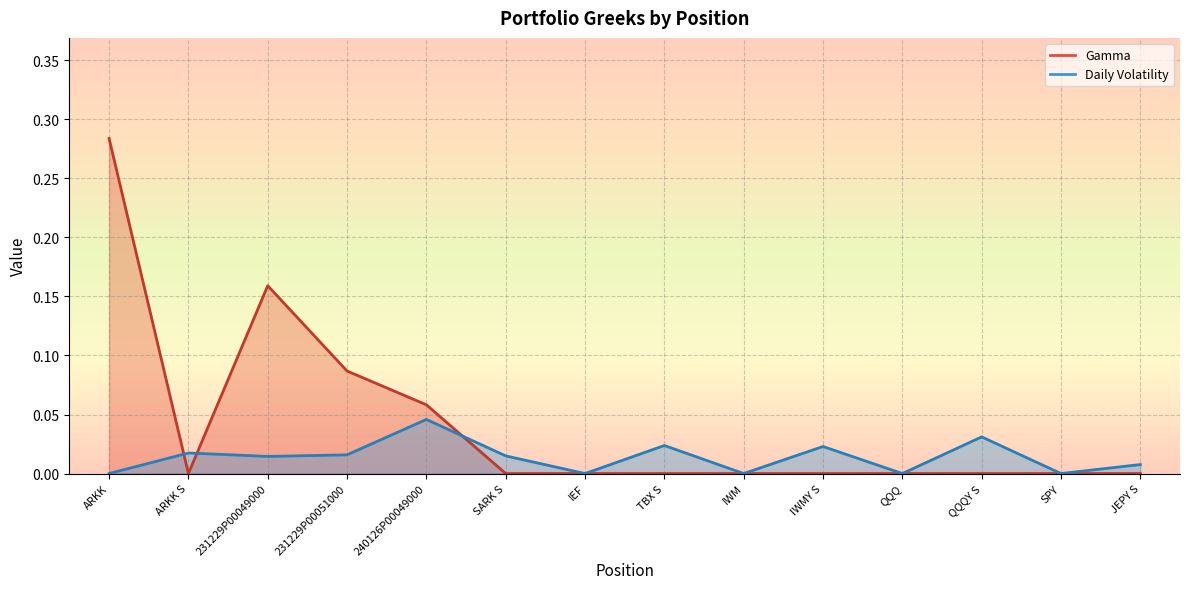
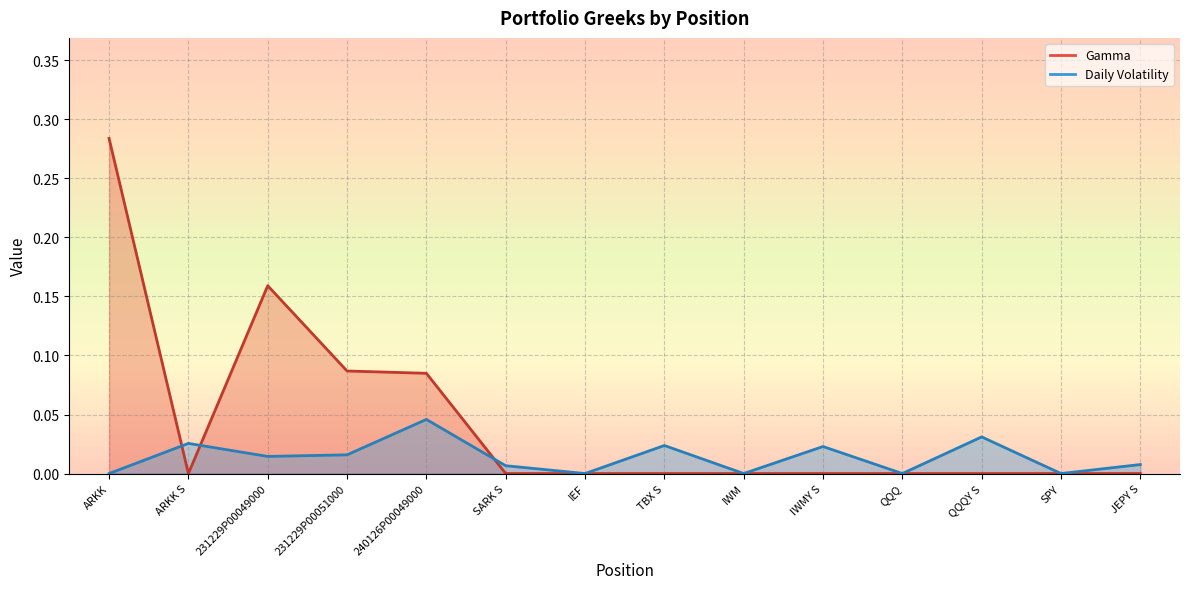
Daily Volatility, ARKK S: 0.017 -> 0.026
Gamma, 240126P00049000: 0.058 -> 0.085
Daily Volatility, SARK S: 0.015 -> 0.007
